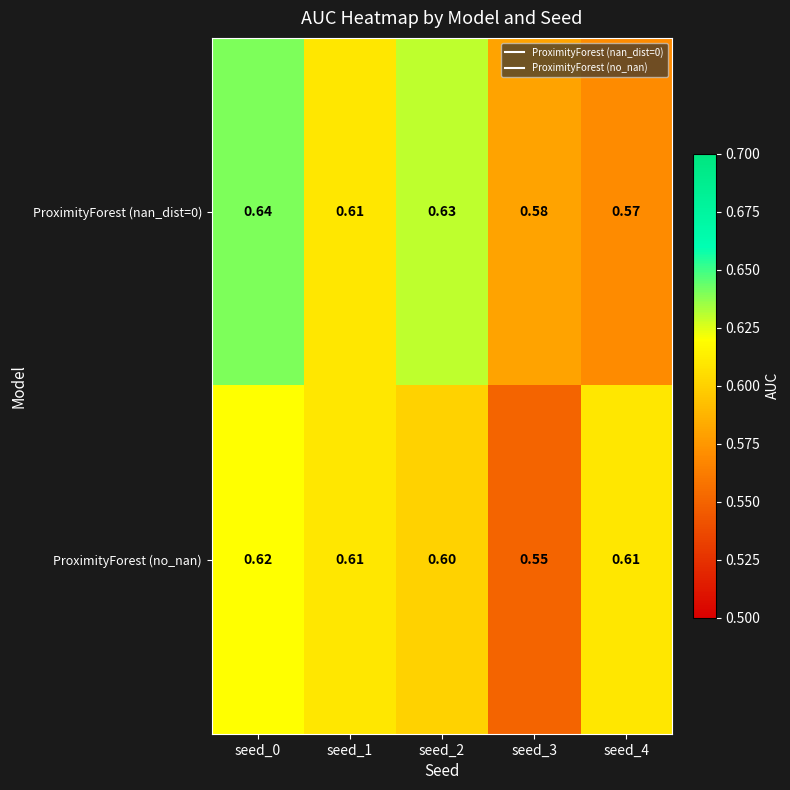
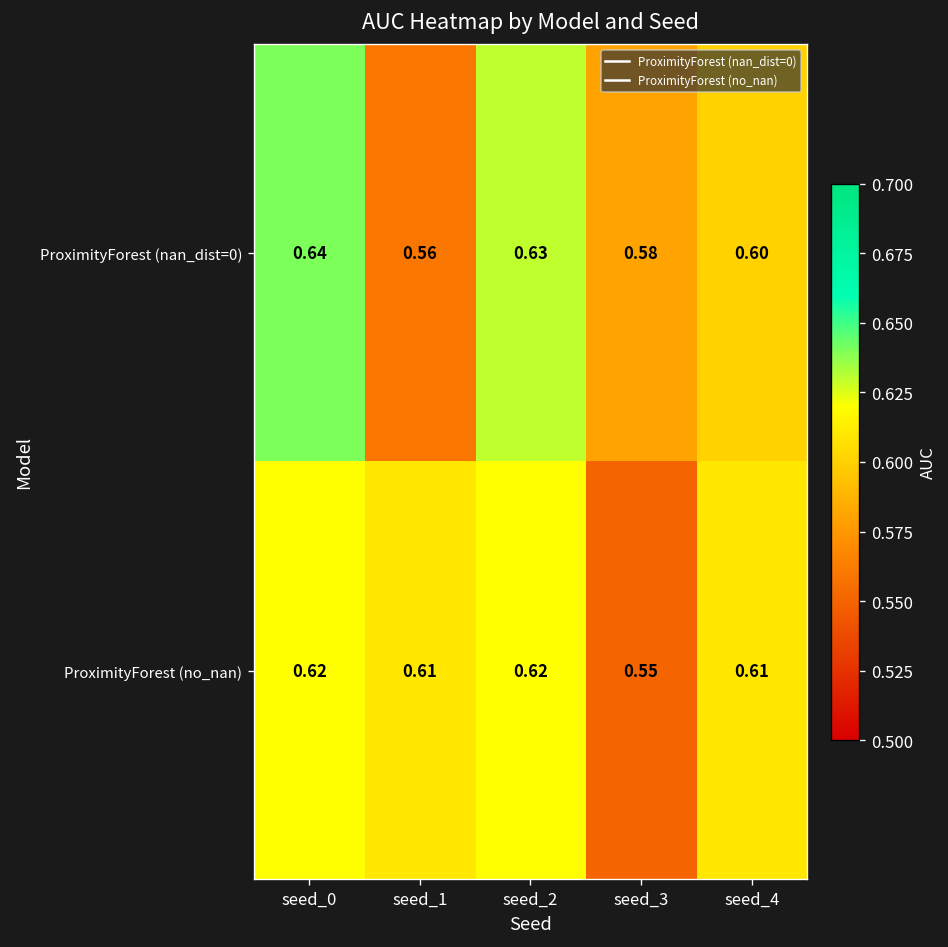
ProximityForest (nan_dist=0), seed_1: 0.61 -> 0.56
ProximityForest (nan_dist=0), seed_4: 0.57 -> 0.60
ProximityForest (no_nan), seed_2: 0.60 -> 0.62
